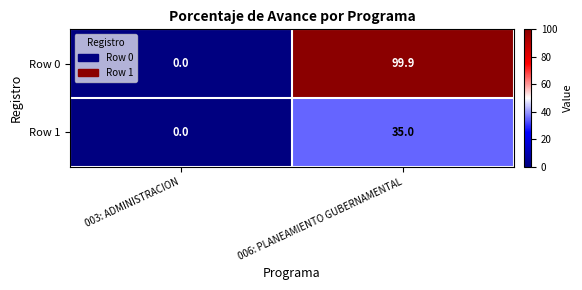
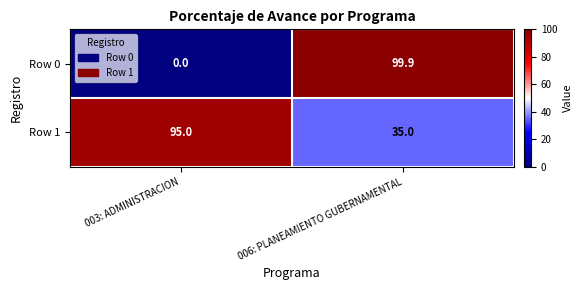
Row 1, 003: ADMINISTRACION: 0.0 -> 95.0
